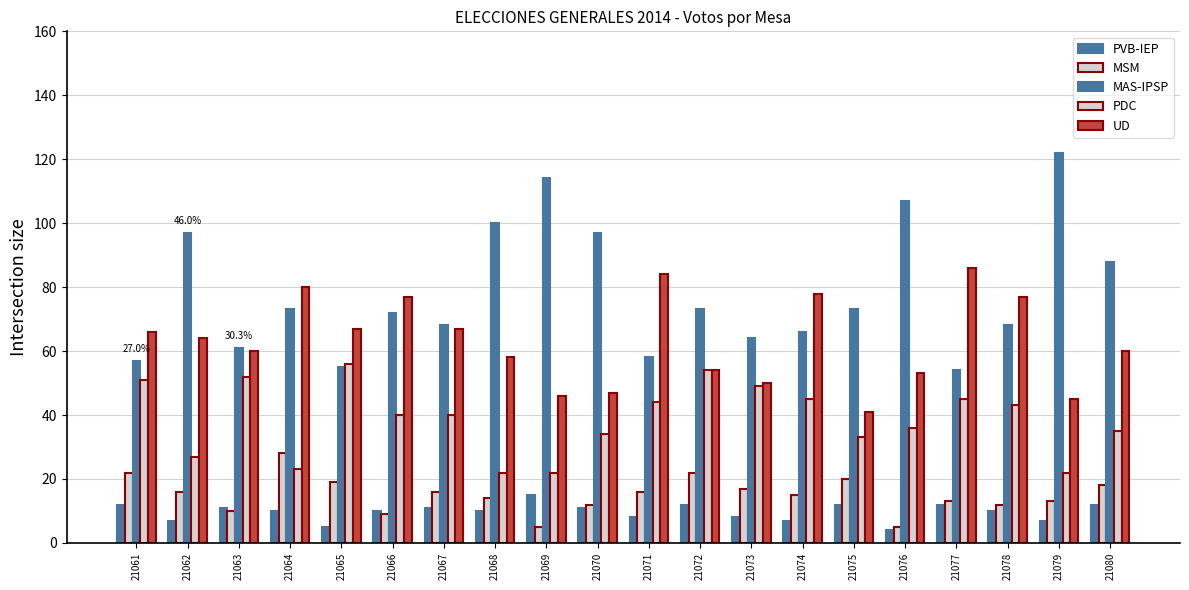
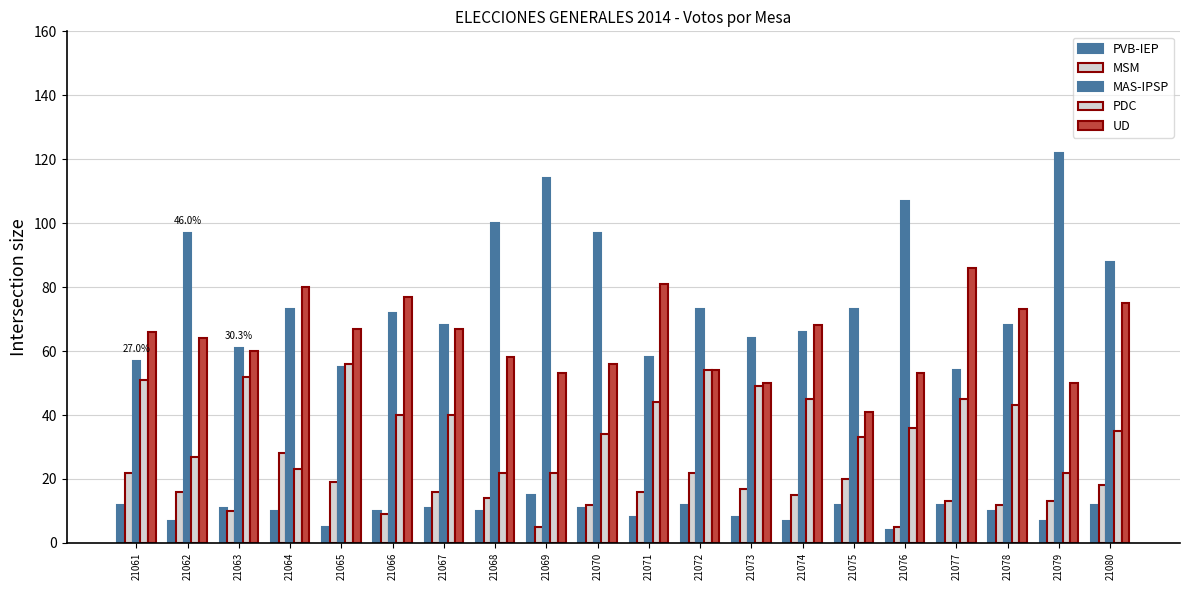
UD, 21069: 46 -> 53
UD, 21070: 47 -> 56
UD, 21071: 84 -> 81
UD, 21074: 78 -> 68
UD, 21078: 77 -> 73
UD, 21079: 45 -> 50
UD, 21080: 60 -> 75
